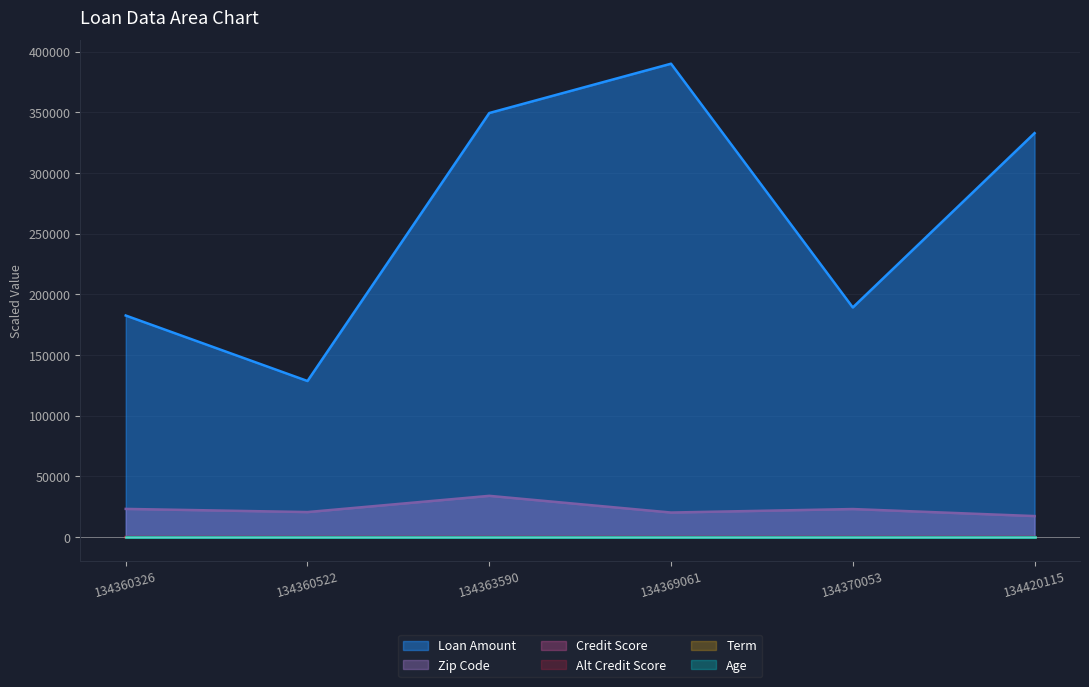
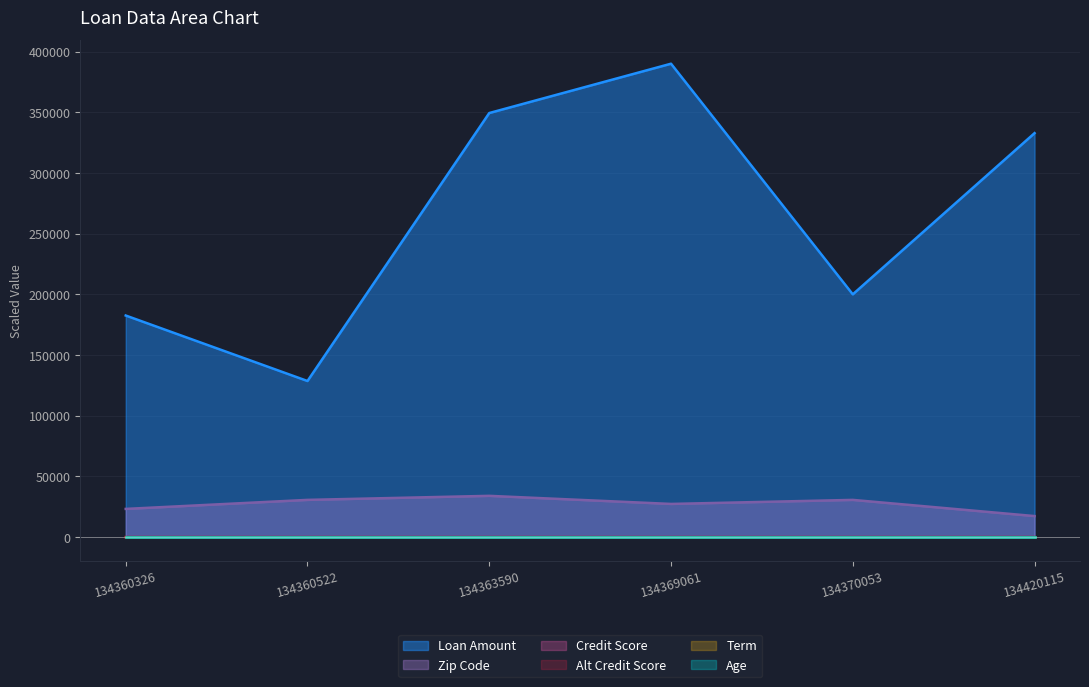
Zip Code, 134360522: 21000 -> 31000
Zip Code, 134369061: 20000 -> 27000
Loan Amount, 134370053: 189000 -> 200000
Zip Code, 134370053: 23000 -> 31000
